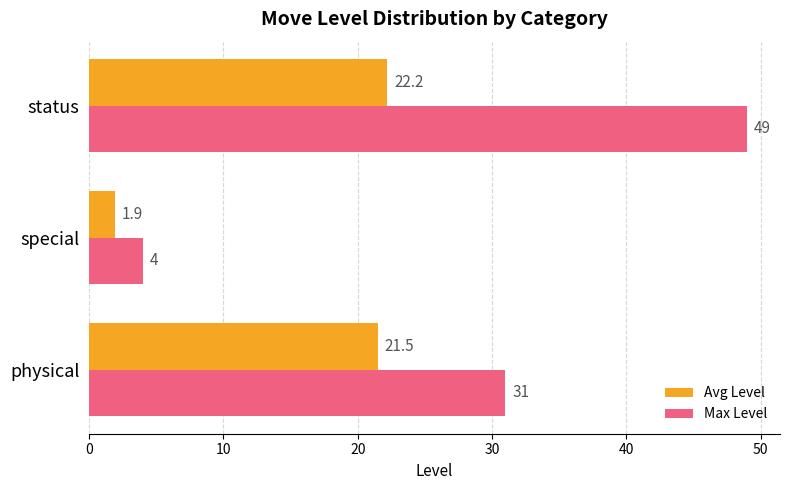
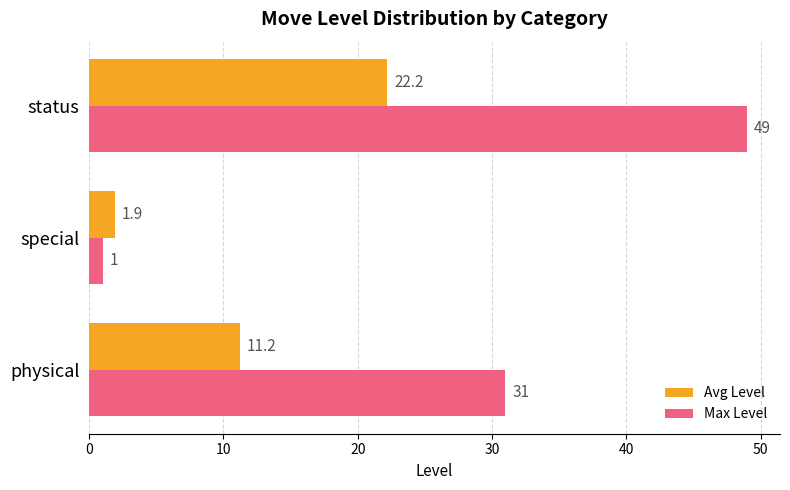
Max Level, special: 4 -> 1
Avg Level, physical: 21.5 -> 11.2
